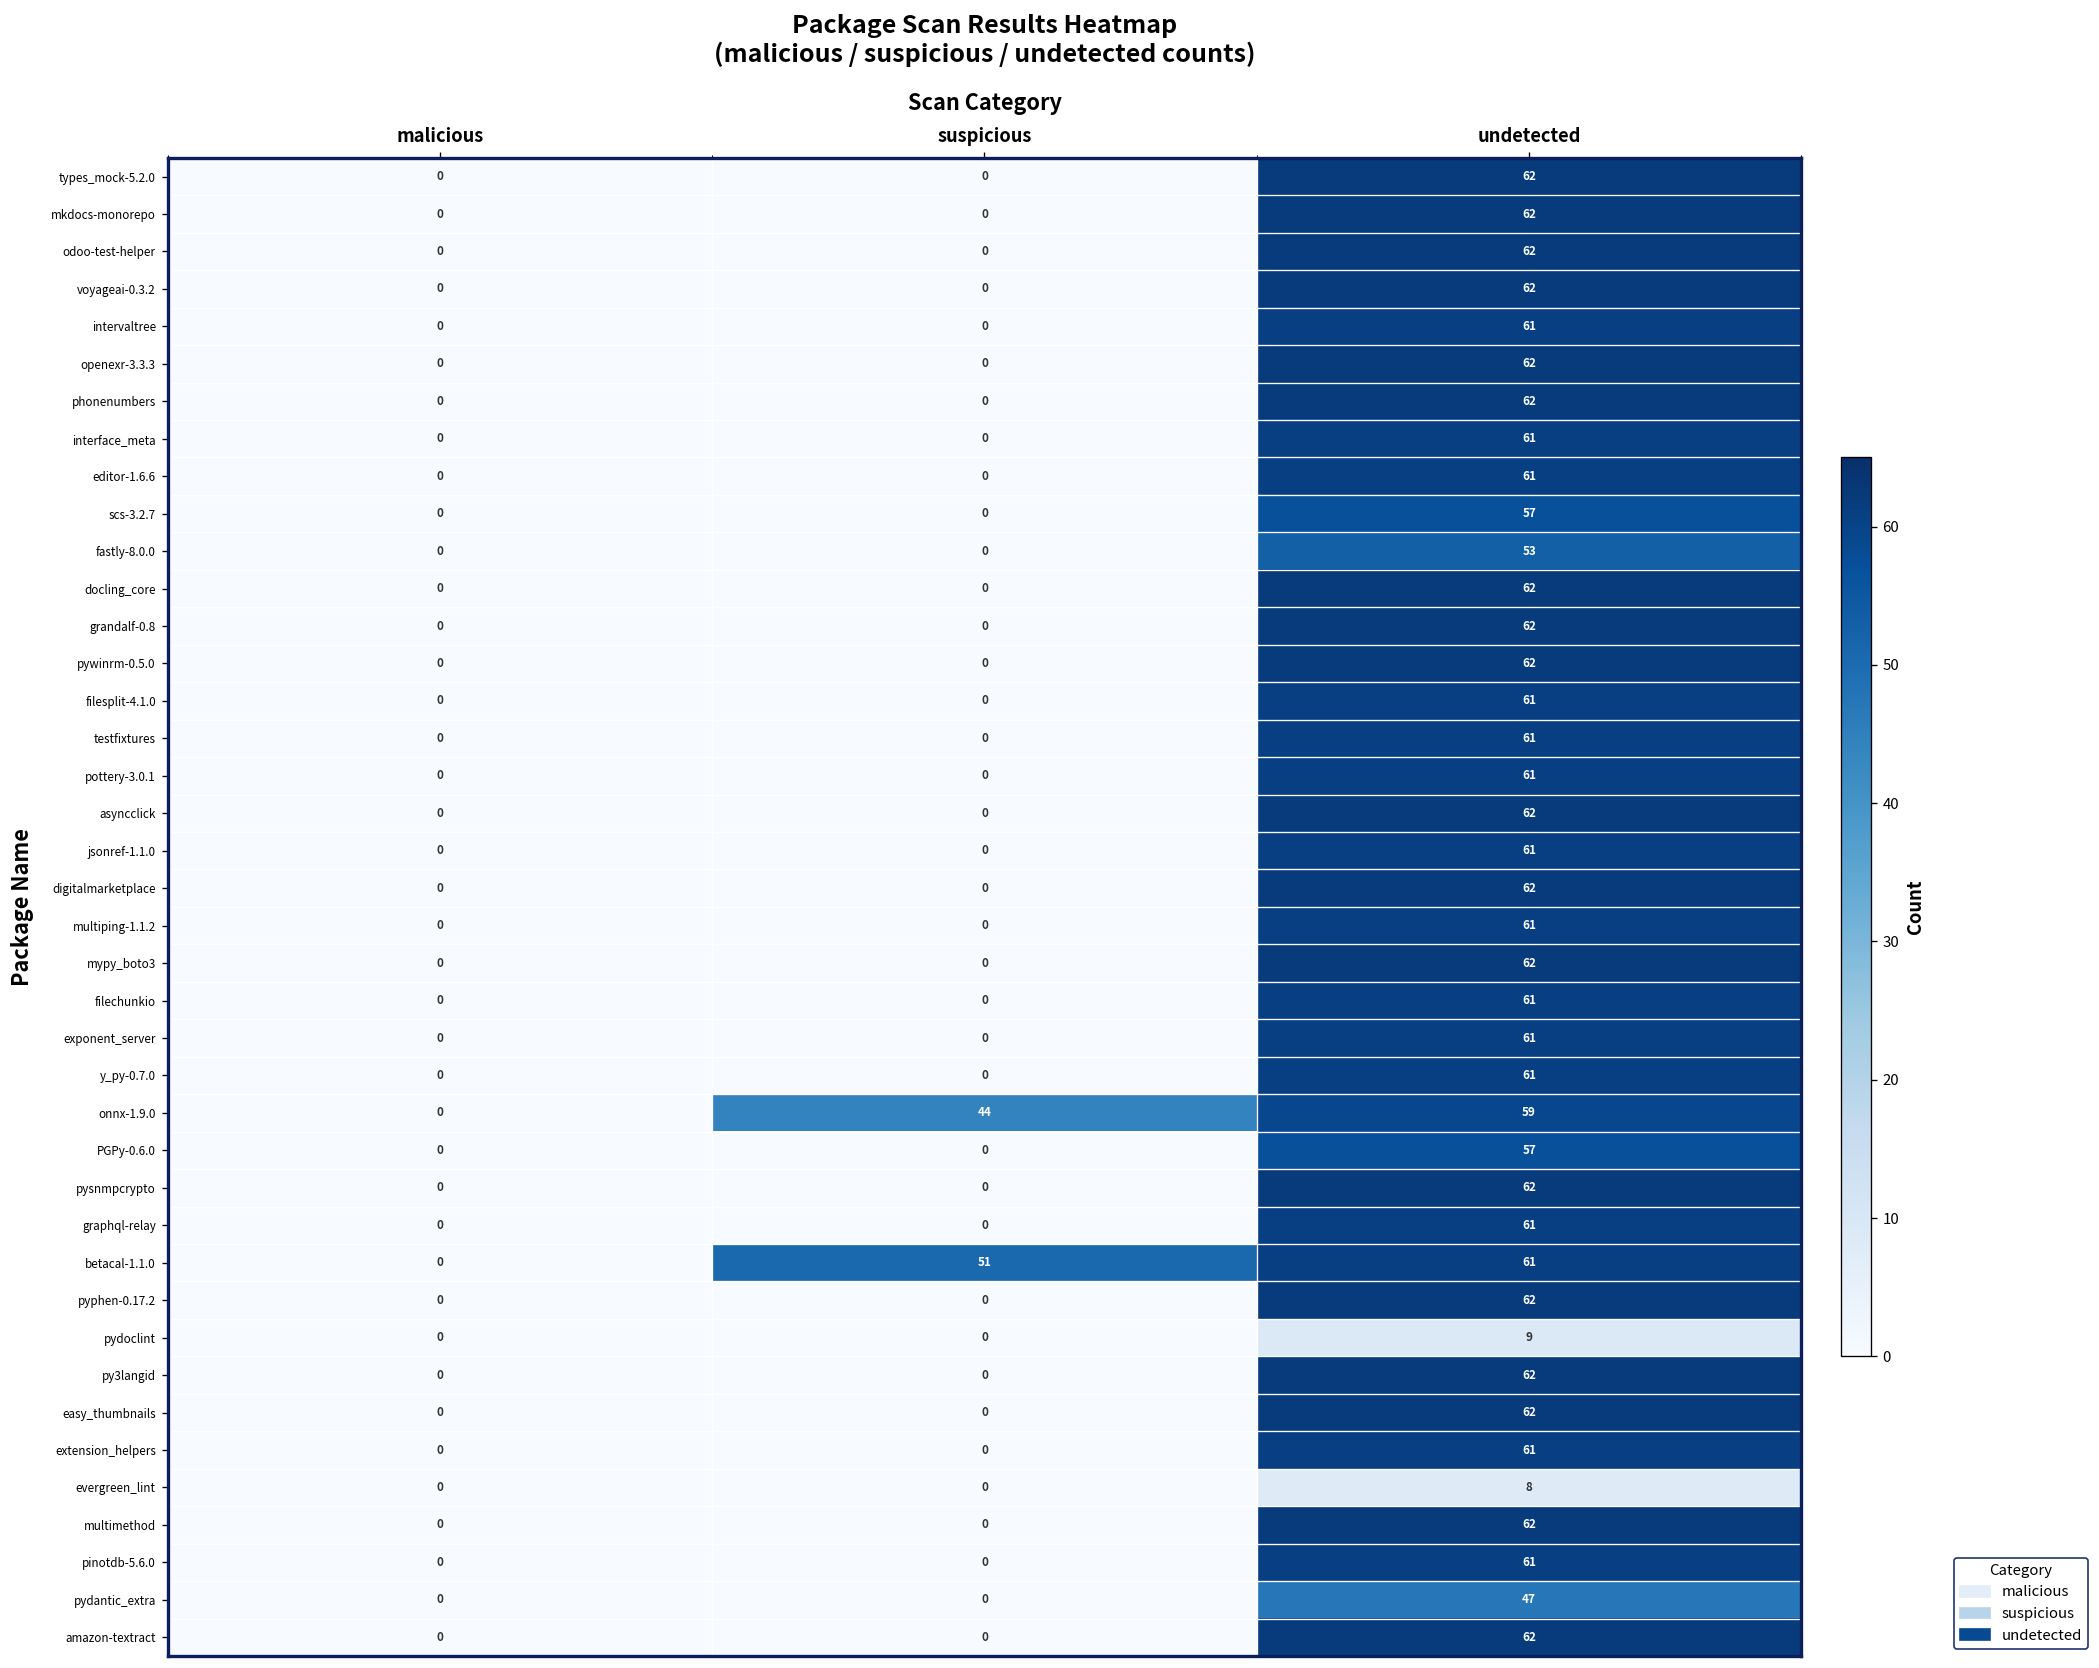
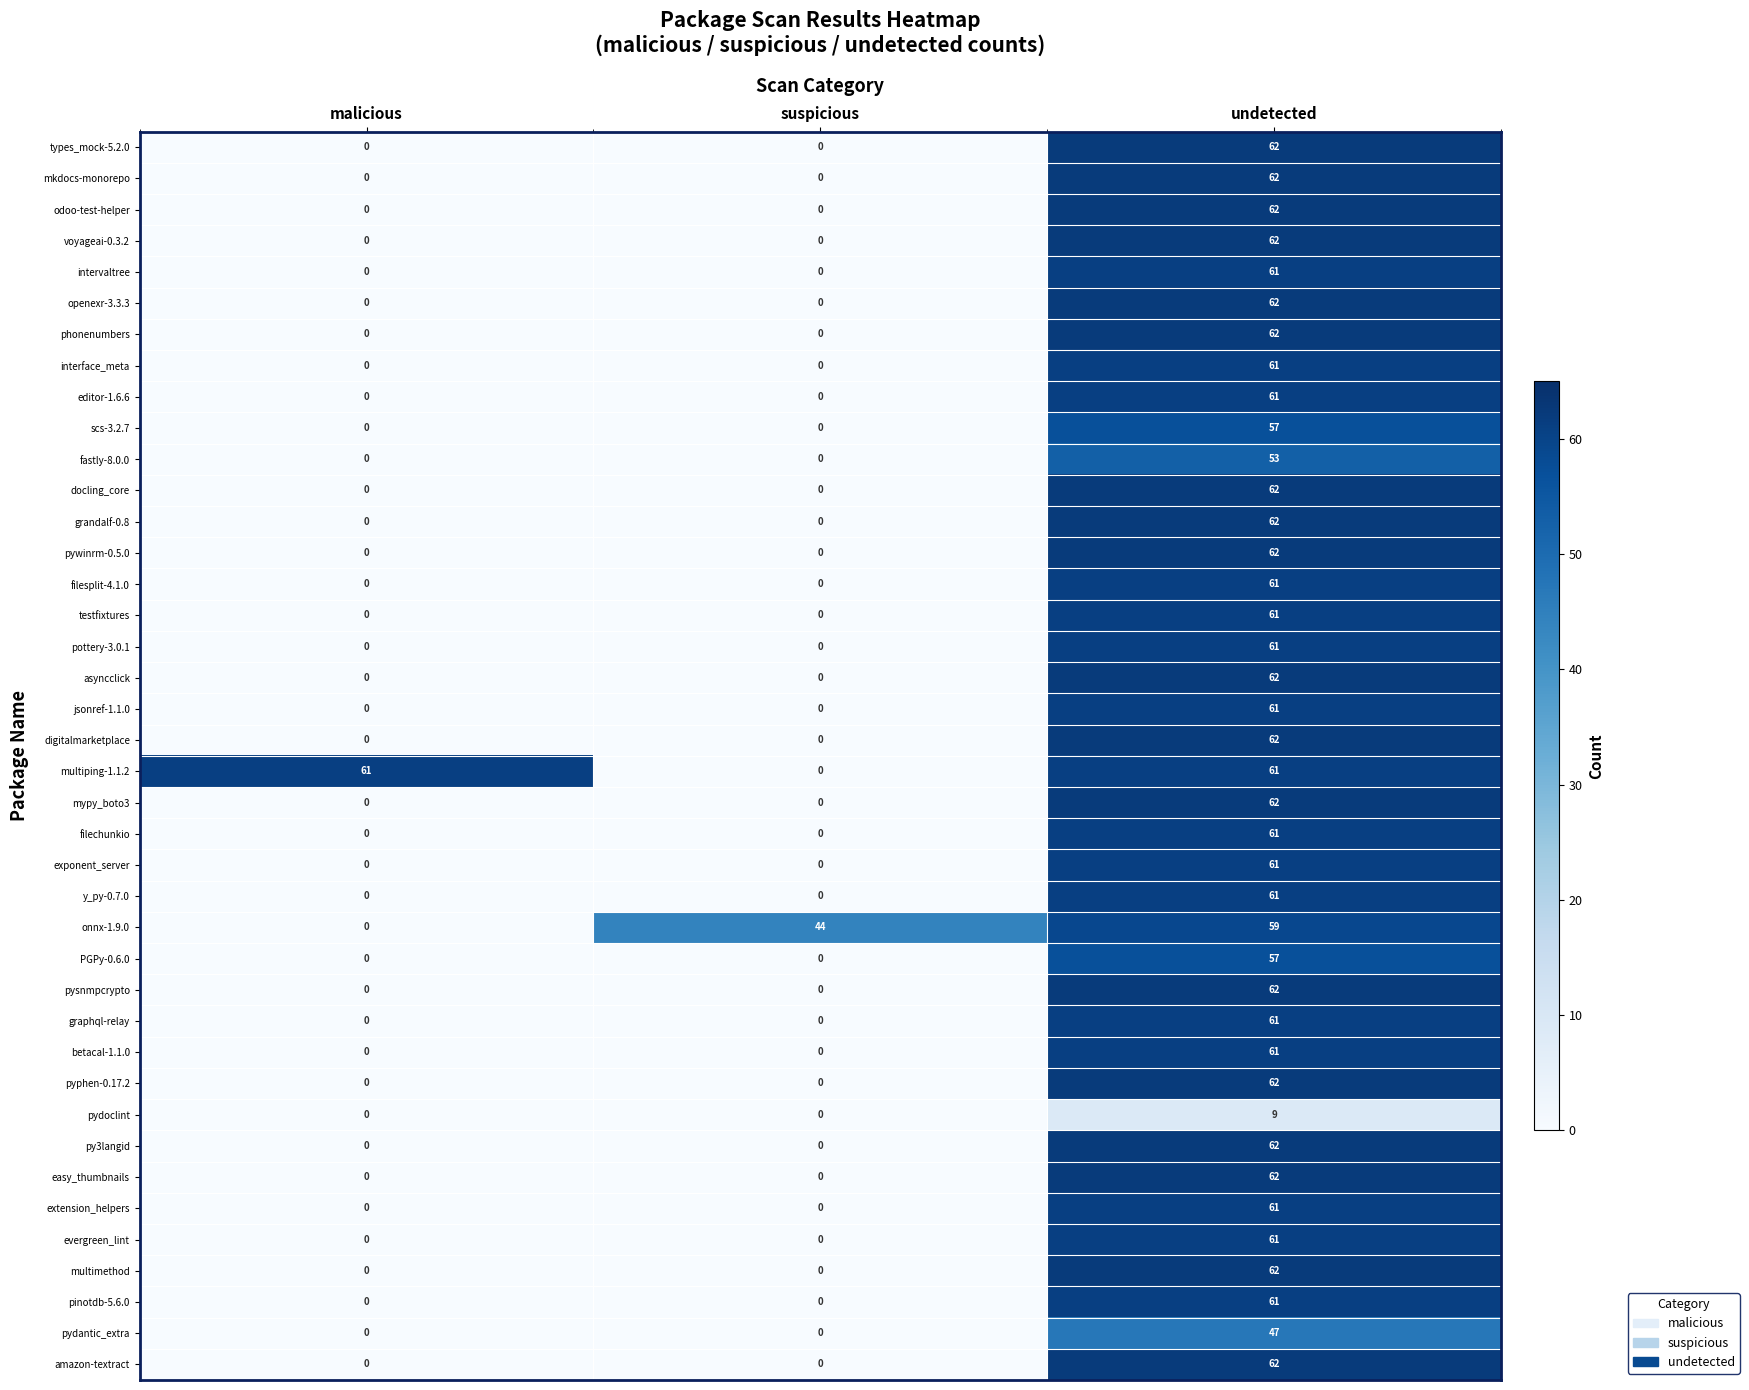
multiping-1.1.2, malicious: 0 -> 61
betacal-1.1.0, suspicious: 51 -> 0
evergreen_lint, undetected: 8 -> 61
